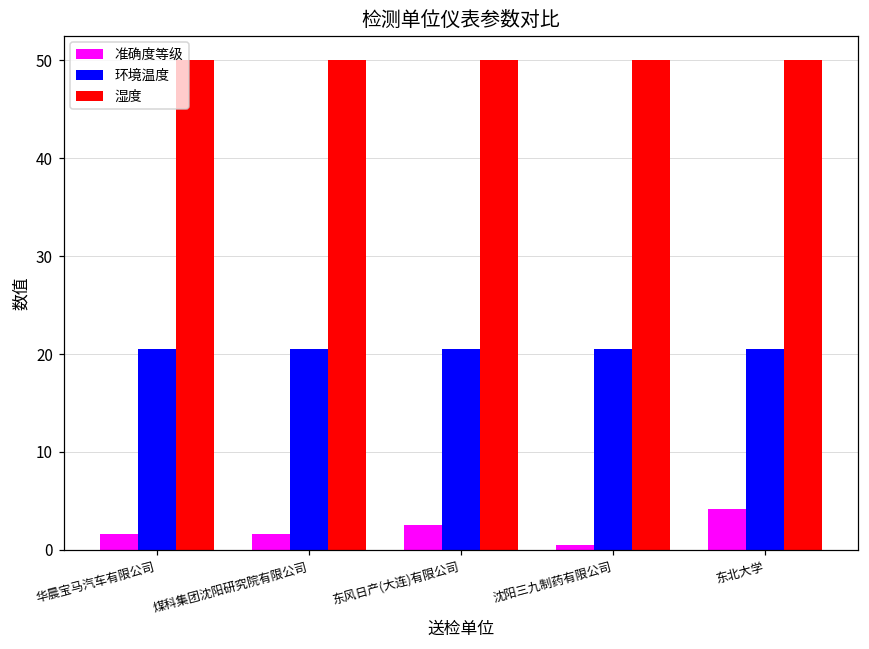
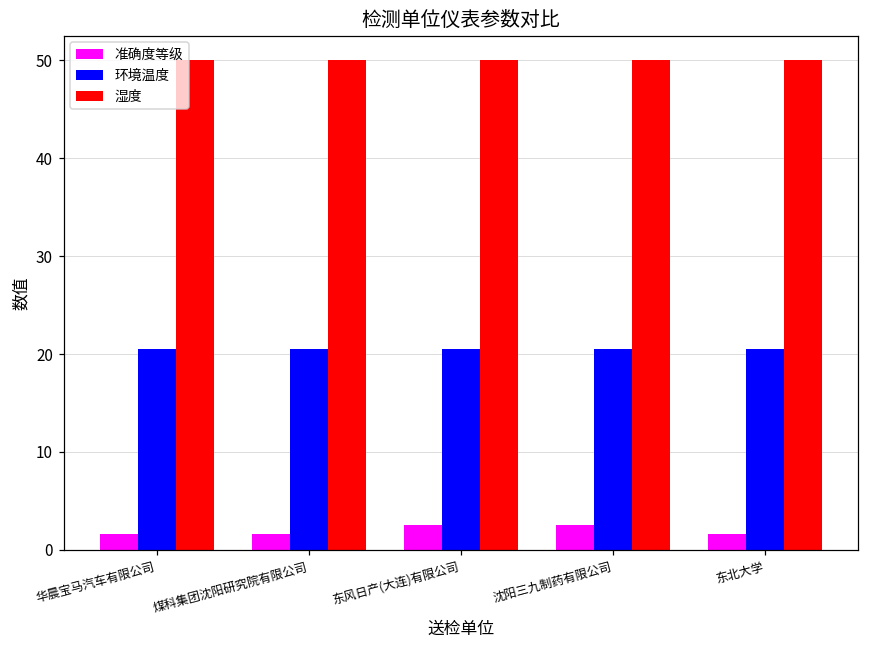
准确度等级, 沈阳三九制药有限公司: 1 -> 3
准确度等级, 东北大学: 4 -> 2
